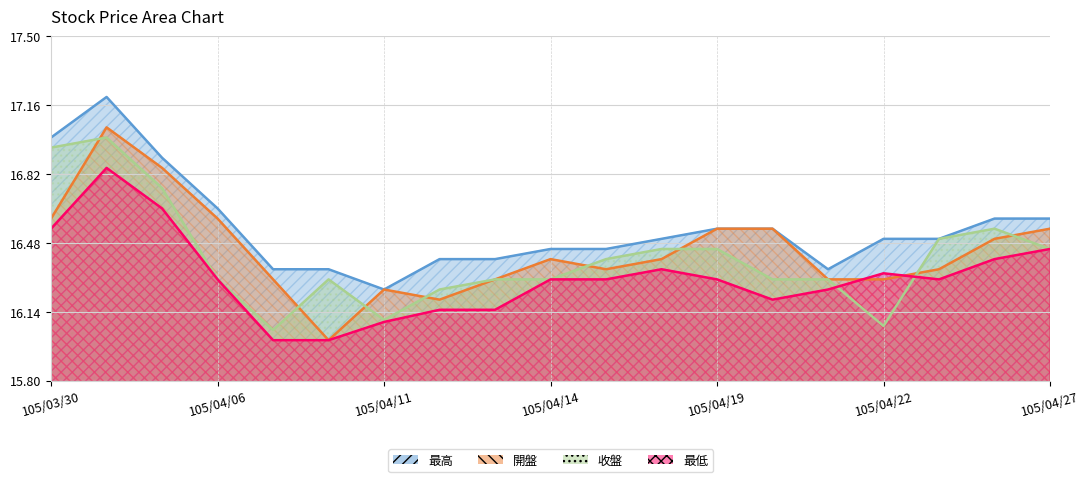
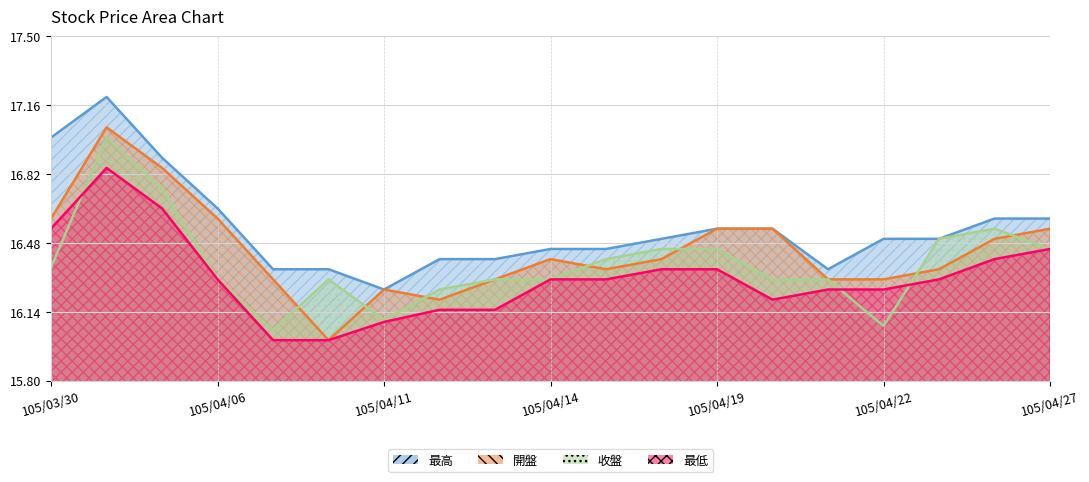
收盤, 105/03/30: 16.95 -> 16.36
最低, 105/04/19: 16.30 -> 16.35
最低, 105/04/22: 16.33 -> 16.25
